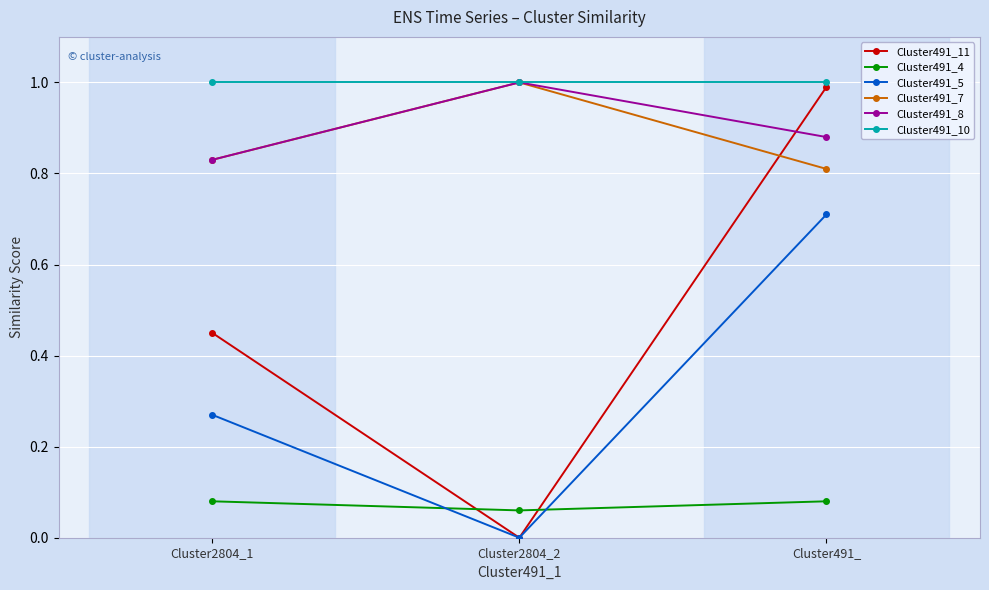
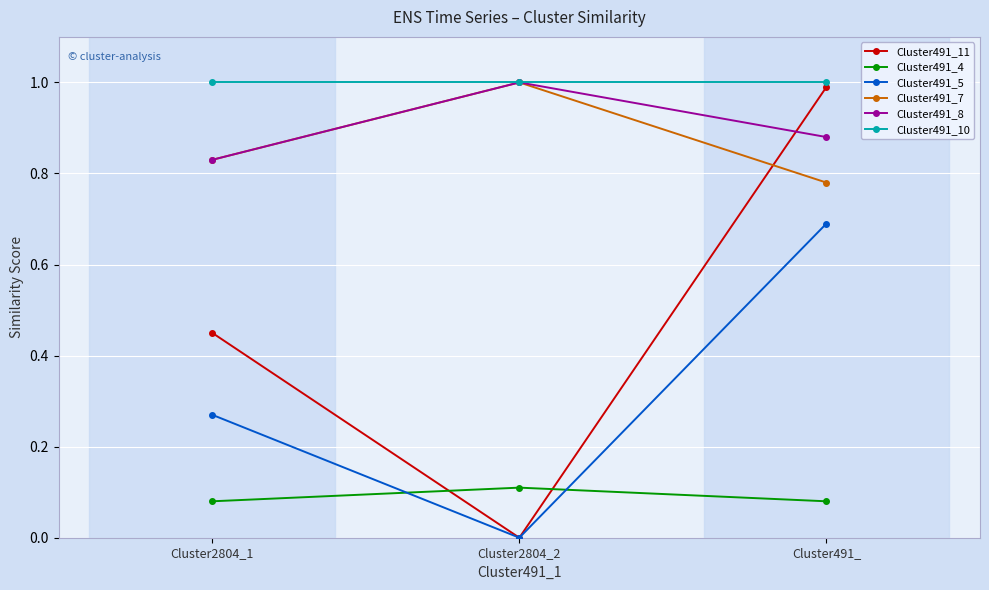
Cluster491_4, Cluster2804_2: 0.06 -> 0.11
Cluster491_5, Cluster491_: 0.71 -> 0.69
Cluster491_7, Cluster491_: 0.81 -> 0.78
